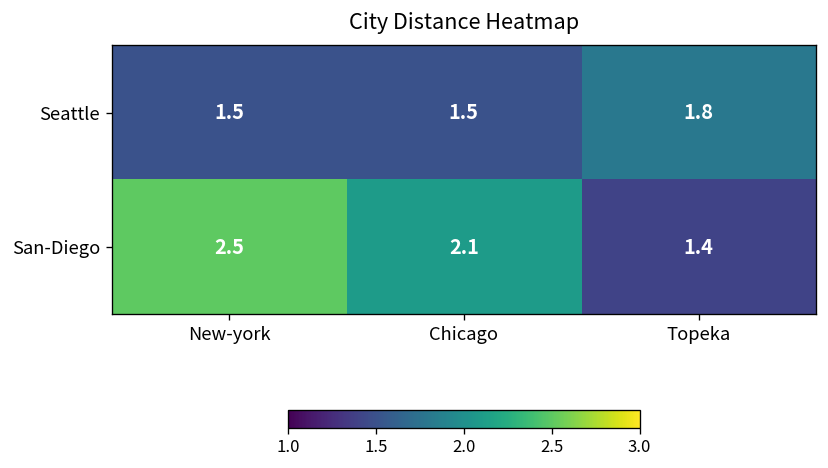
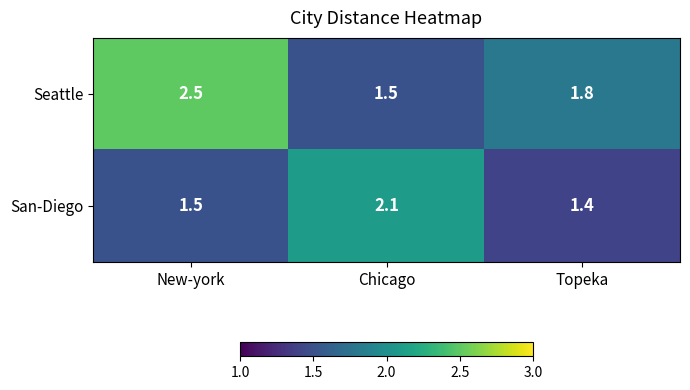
Seattle, New-york: 1.5 -> 2.5
San-Diego, New-york: 2.5 -> 1.5
